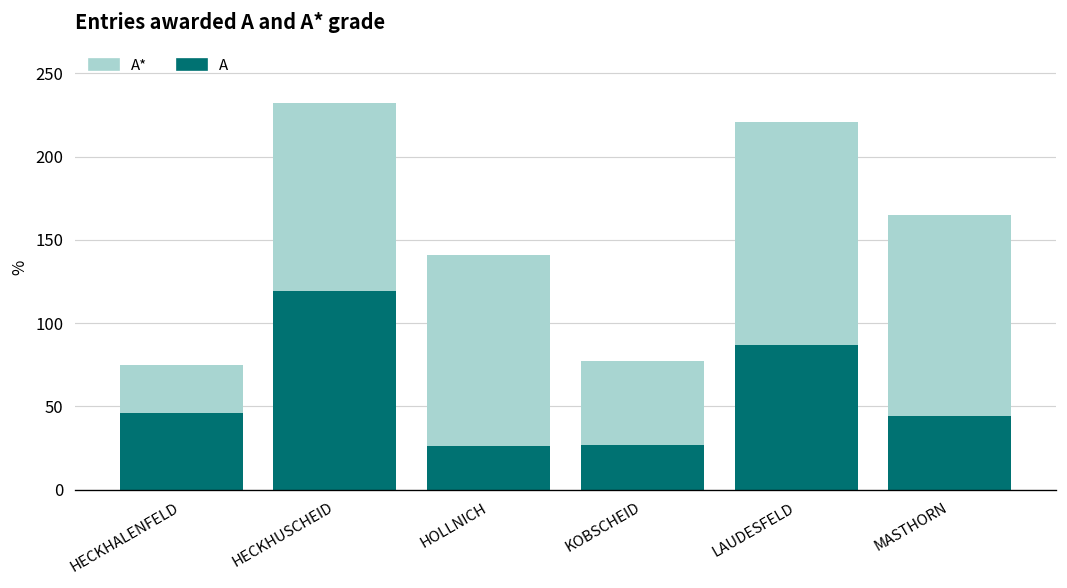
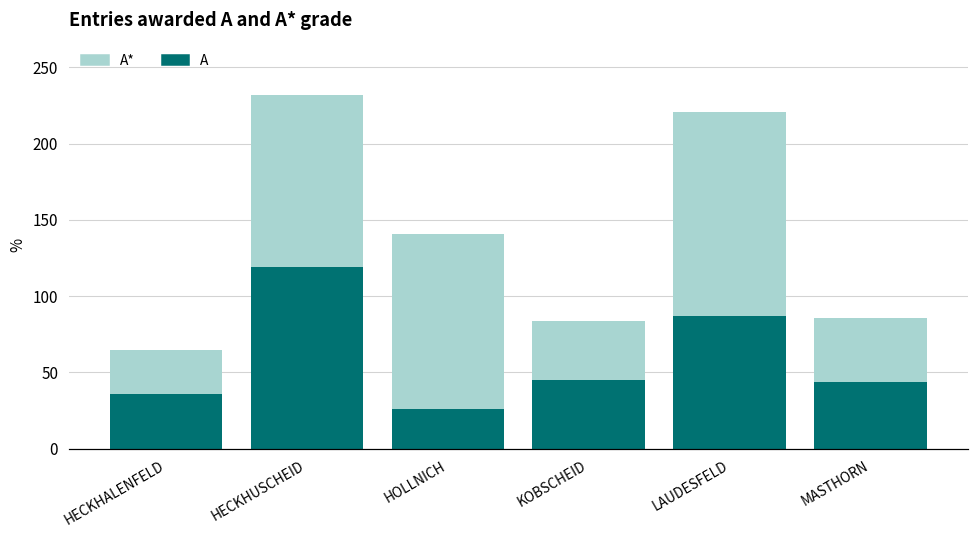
A, HECKHALENFELD: 46 -> 36
A, KOBSCHEID: 27 -> 45
A*, KOBSCHEID: 50 -> 39
A*, MASTHORN: 121 -> 42
